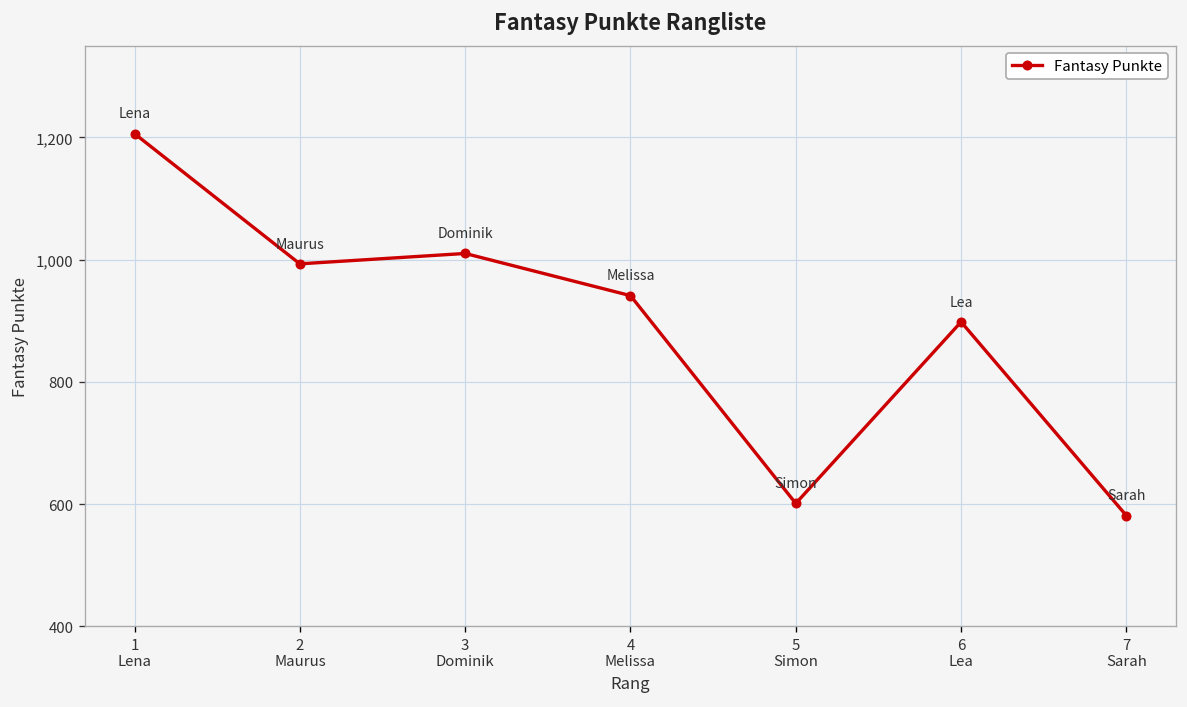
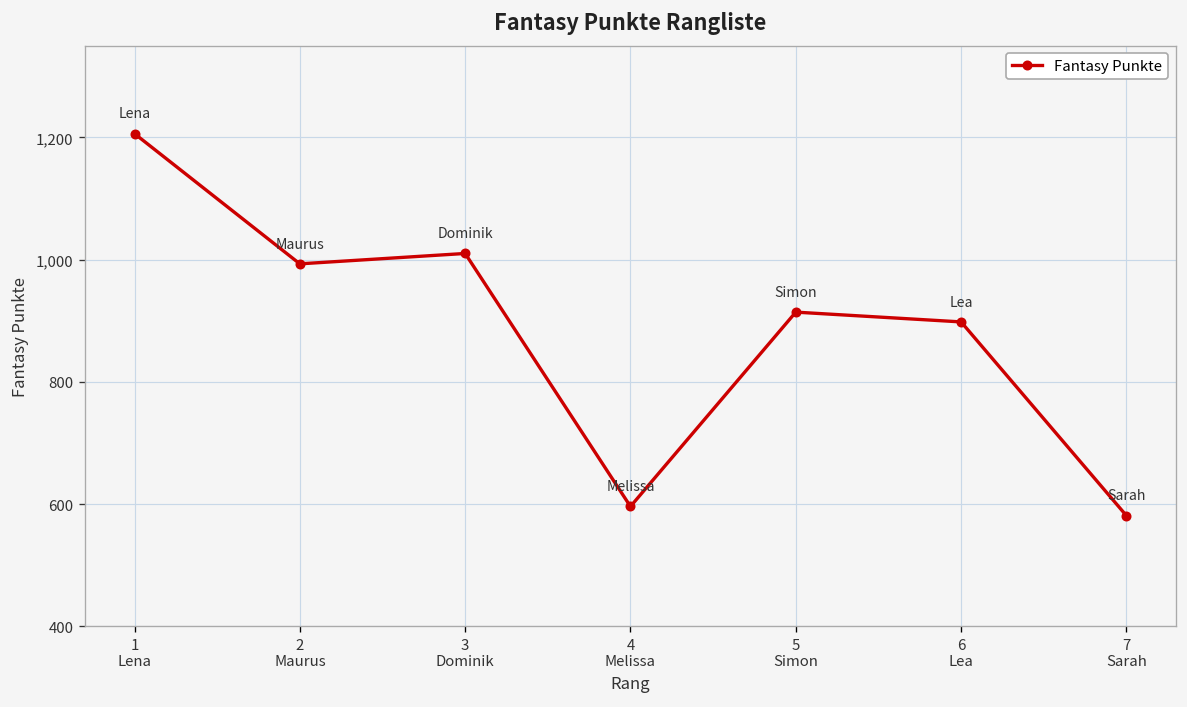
4 Melissa: 940 -> 600
5 Simon: 600 -> 910
